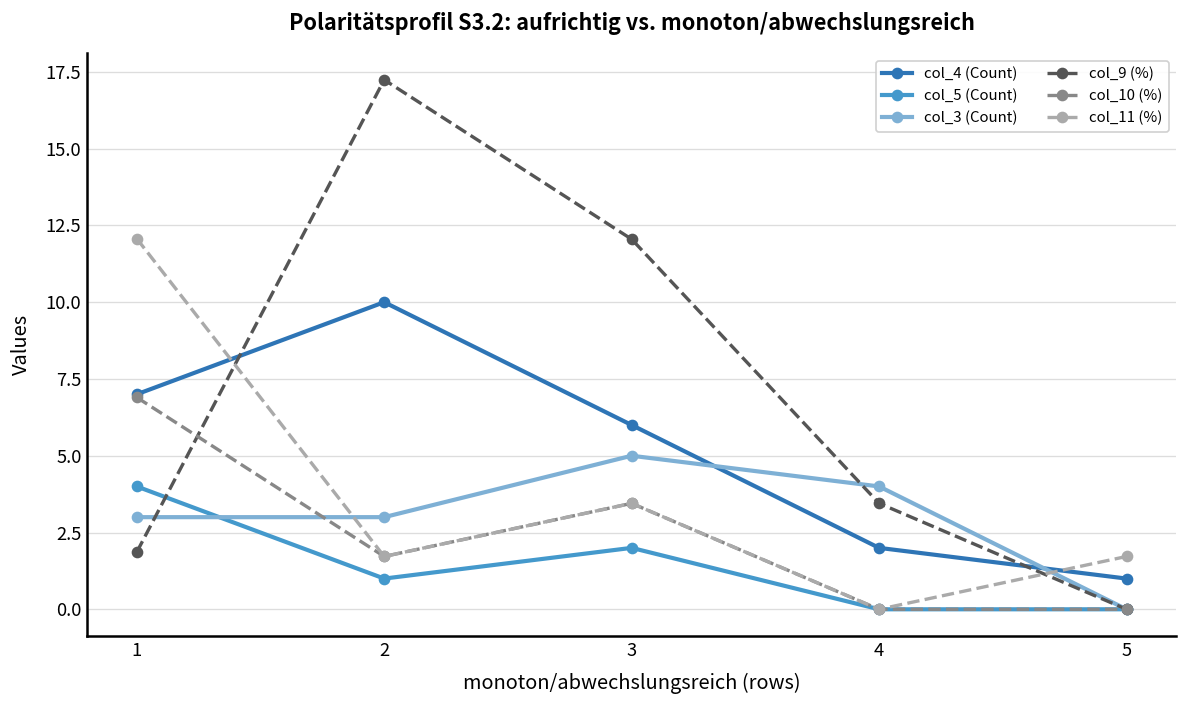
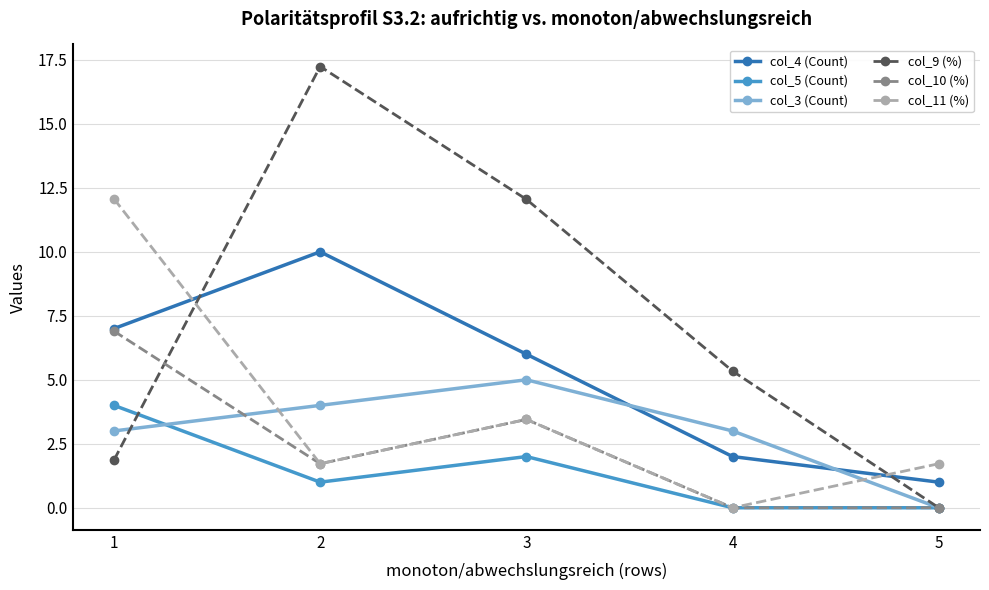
col_3 (Count), 2: 3 -> 4
col_3 (Count), 4: 4 -> 3
col_9 (%), 4: 3.5 -> 5.3
